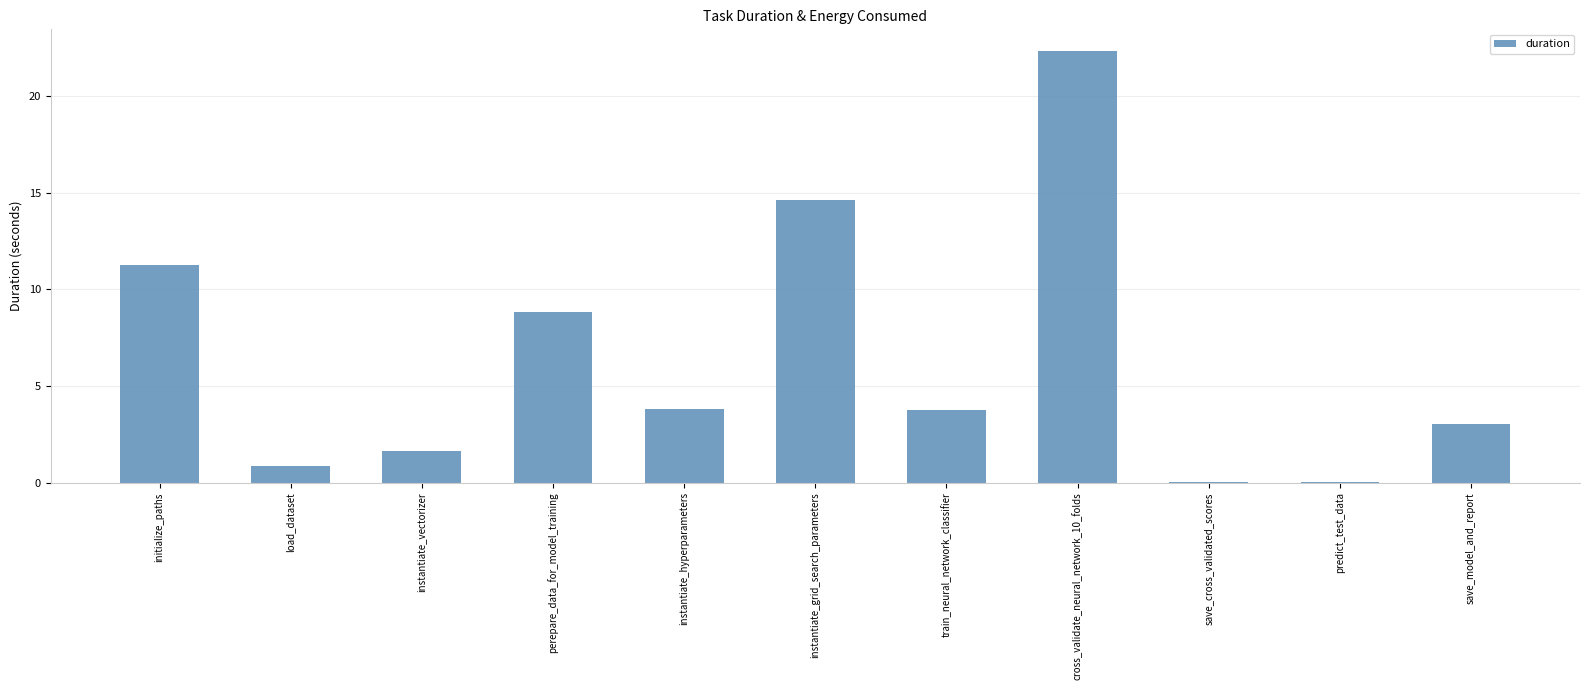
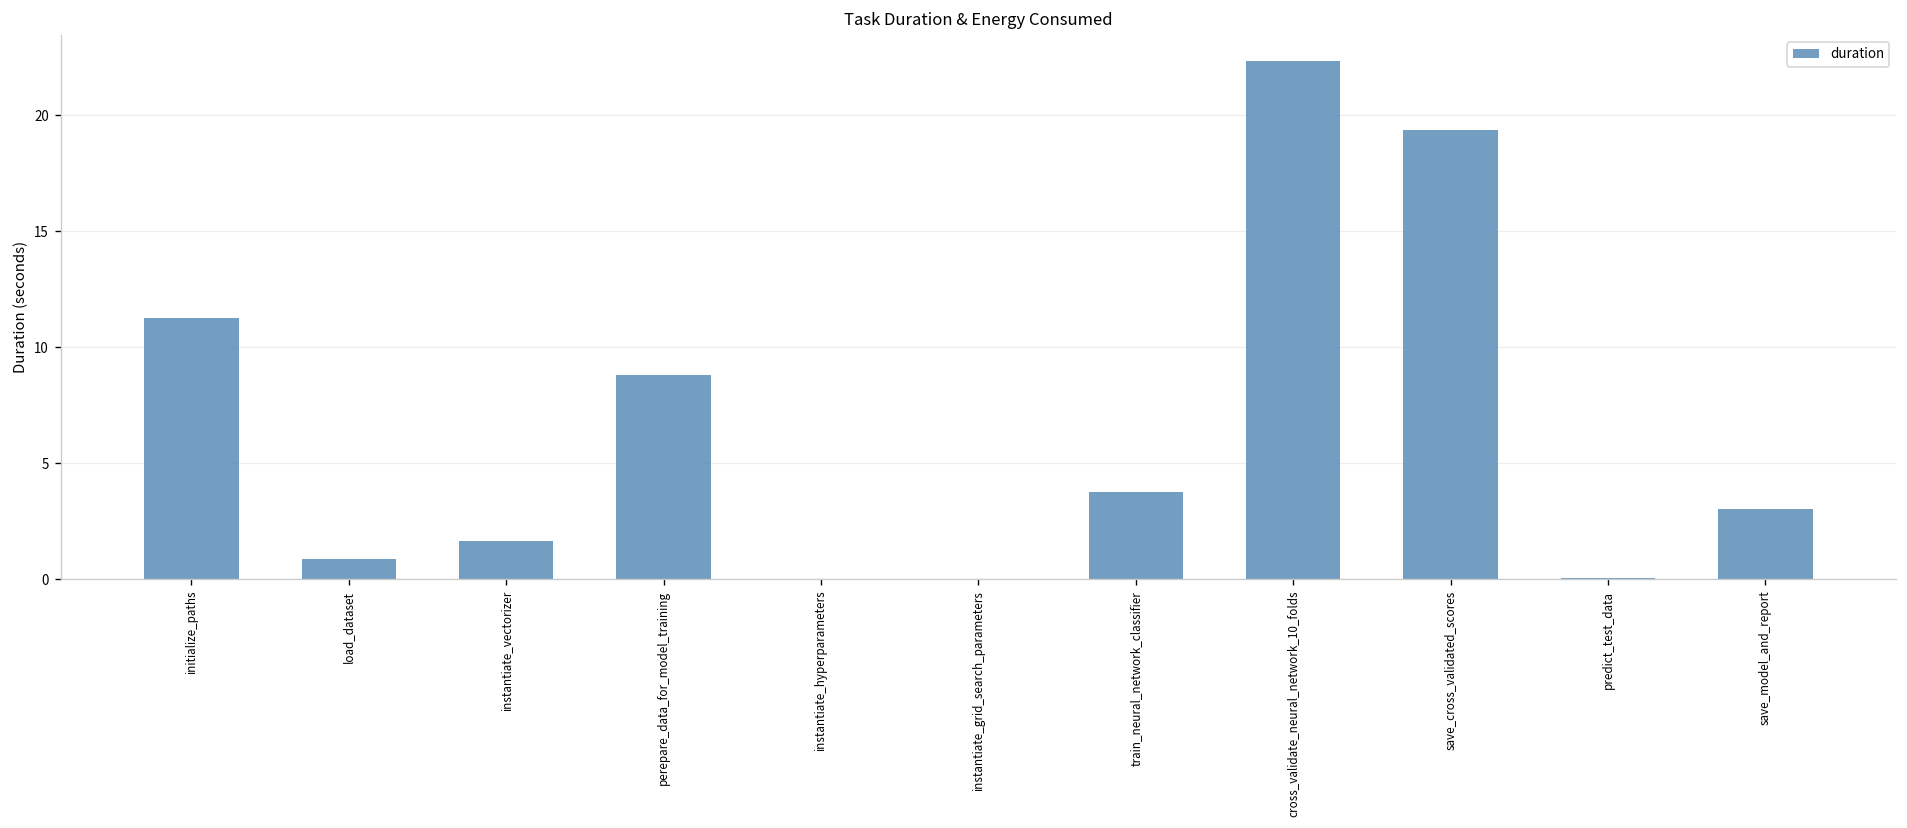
instantiate_hyperparameters: 3.8 -> 0.0
instantiate_grid_search_parameters: 14.6 -> 0.0
save_cross_validated_scores: 0.0 -> 19.4
